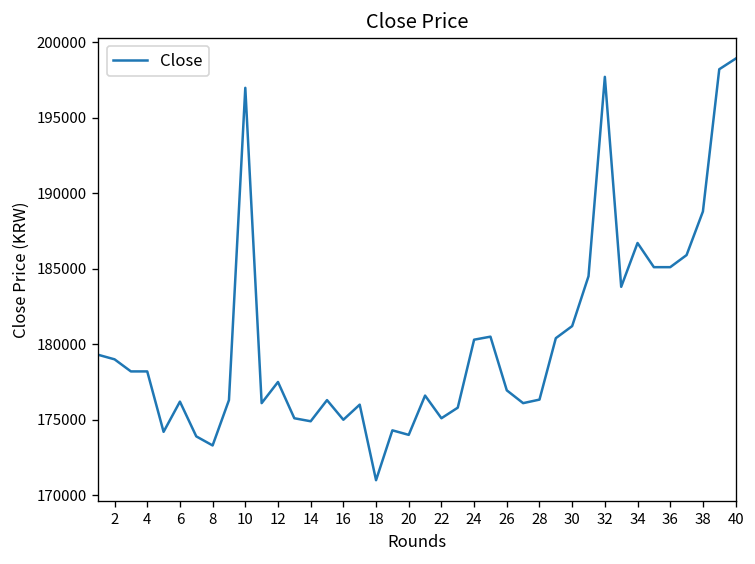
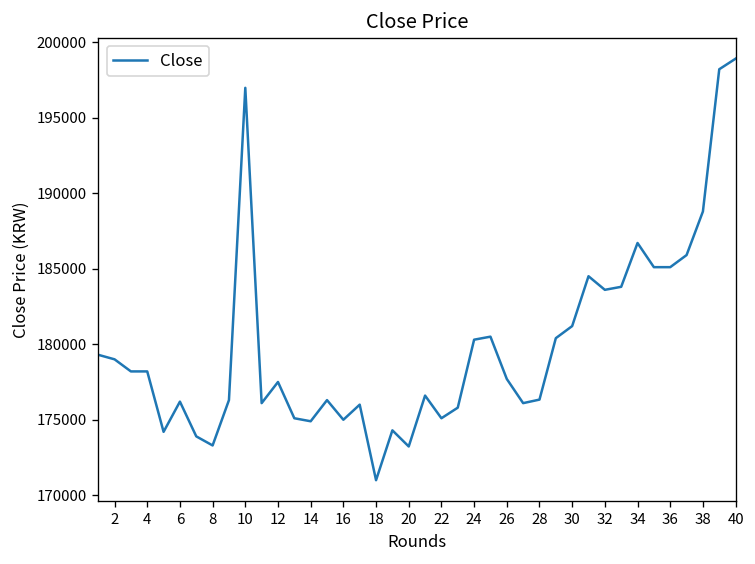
20: 174000 -> 173200
26: 176900 -> 177700
32: 197700 -> 183600
